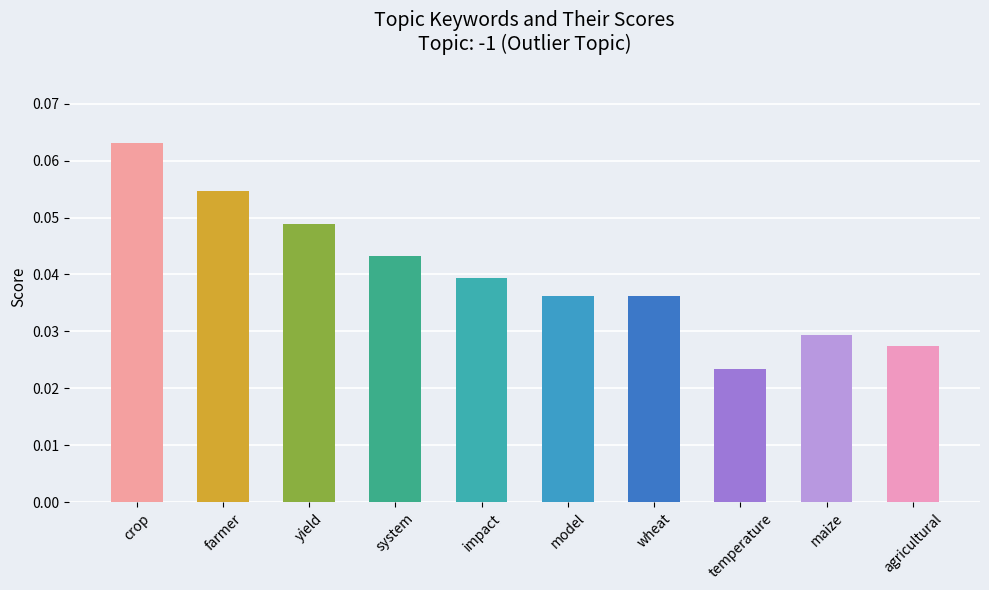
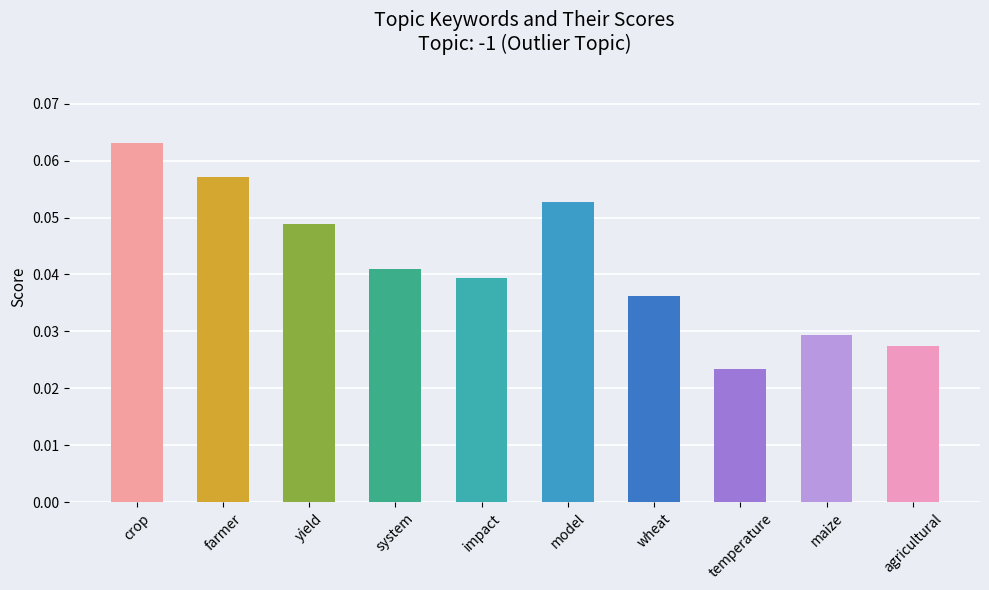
farmer: 0.055 -> 0.057
system: 0.043 -> 0.041
model: 0.036 -> 0.053
